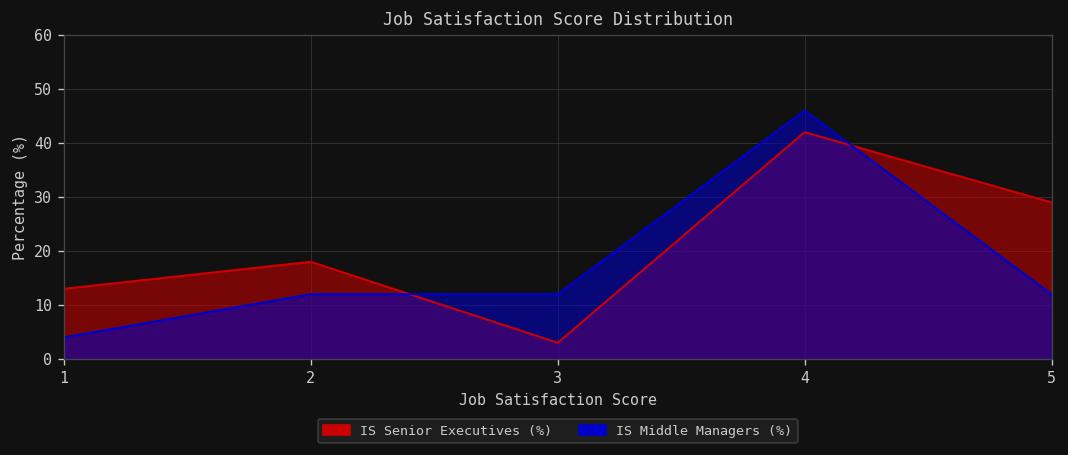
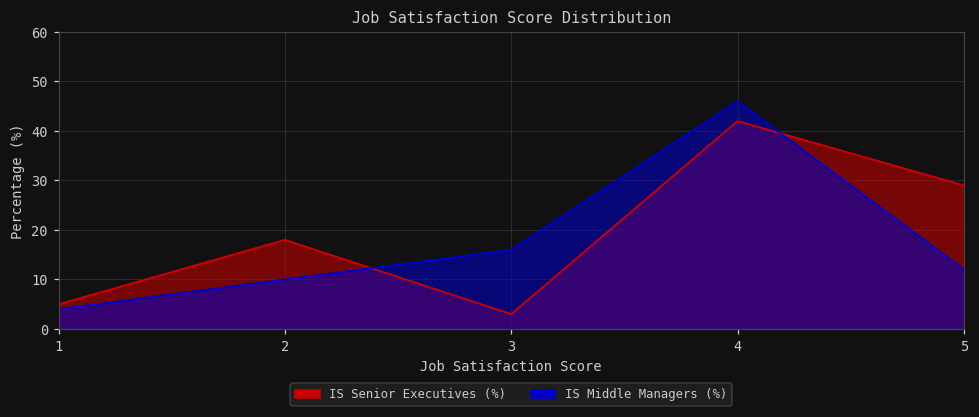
IS Senior Executives (%), 1: 13 -> 5
IS Middle Managers (%), 2: 12 -> 10
IS Middle Managers (%), 3: 12 -> 16
